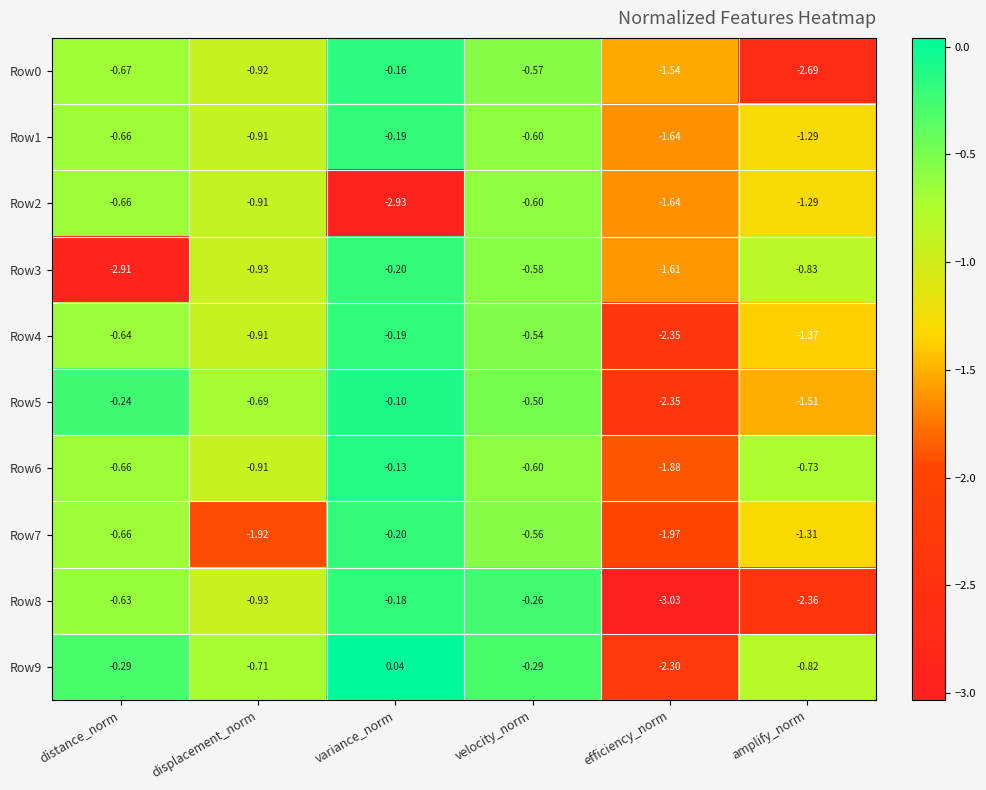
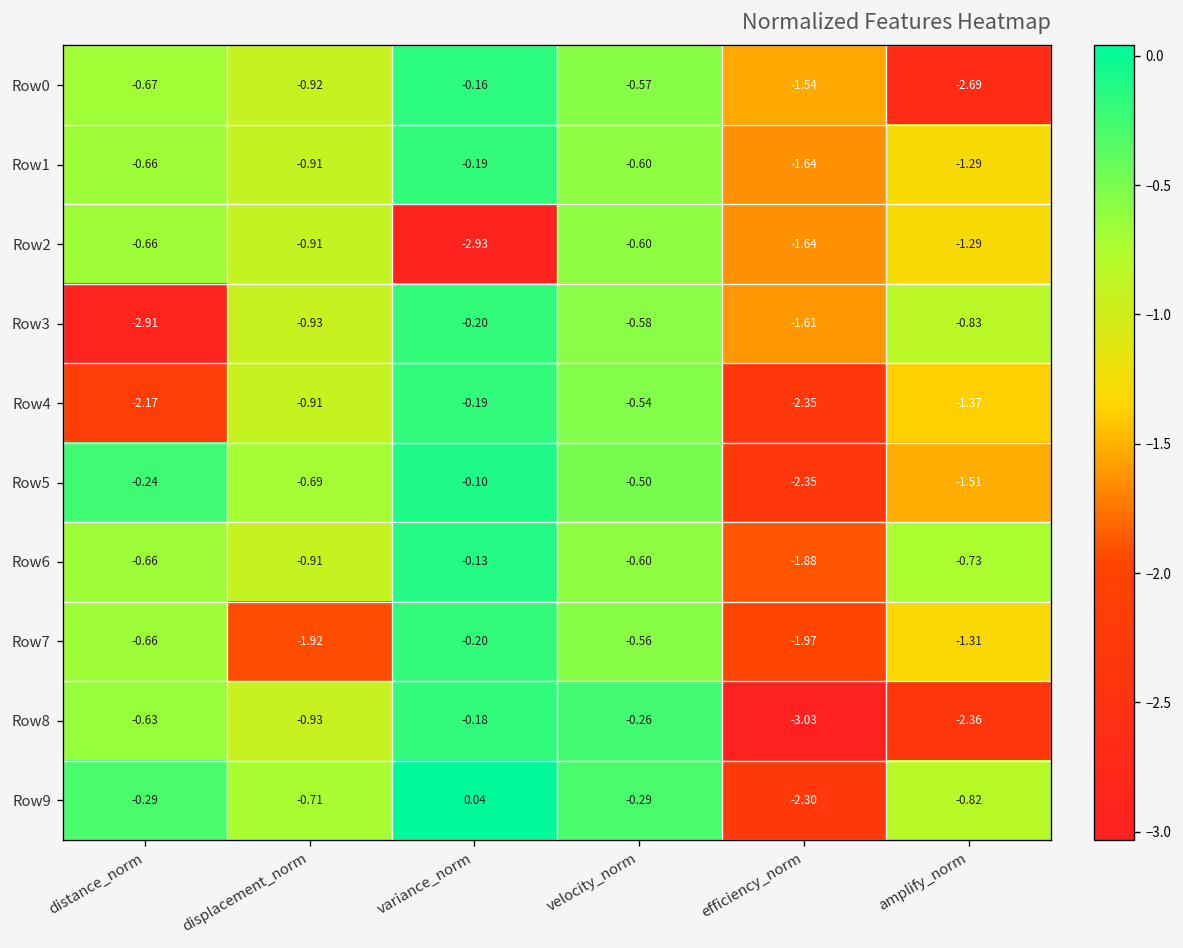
Row4, distance_norm: -0.64 -> -2.17
